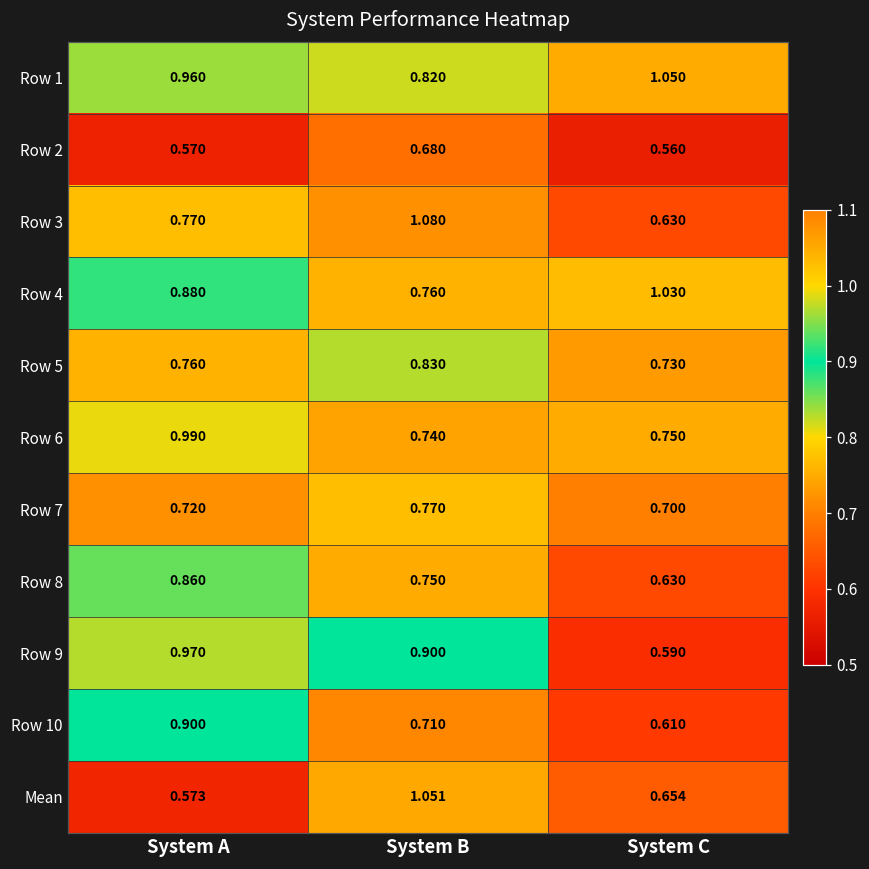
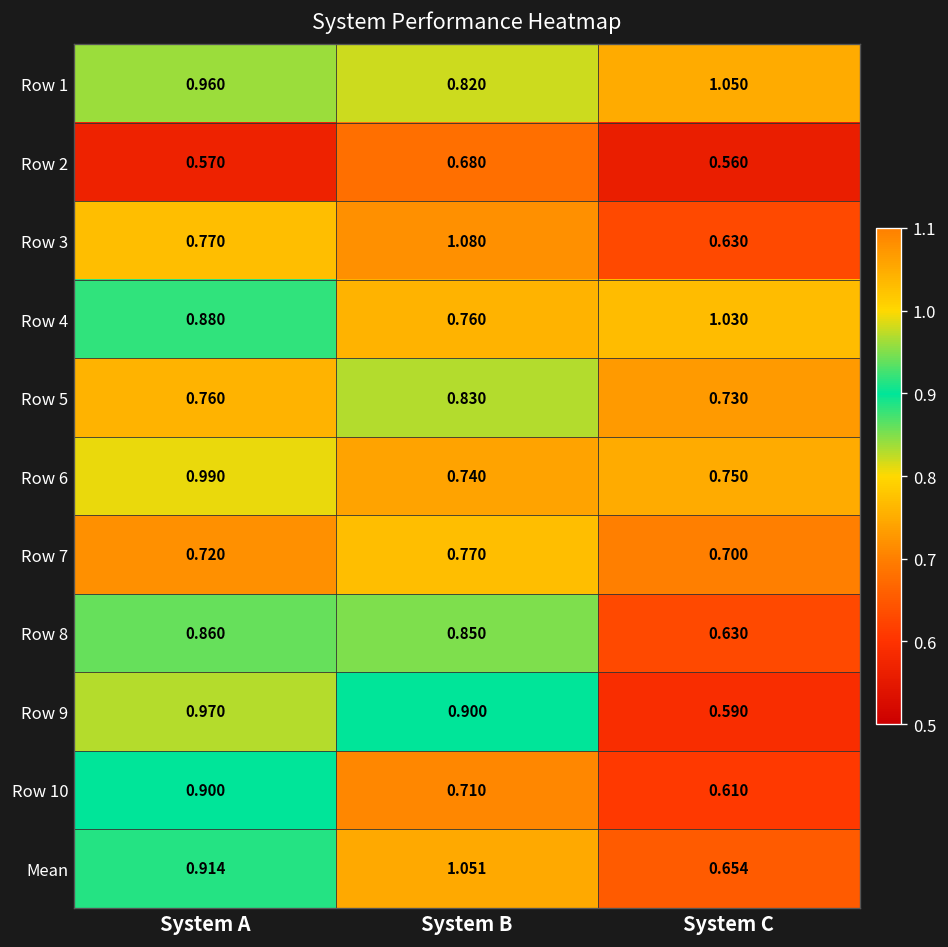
Row 8, System B: 0.750 -> 0.850
Mean, System A: 0.573 -> 0.914
